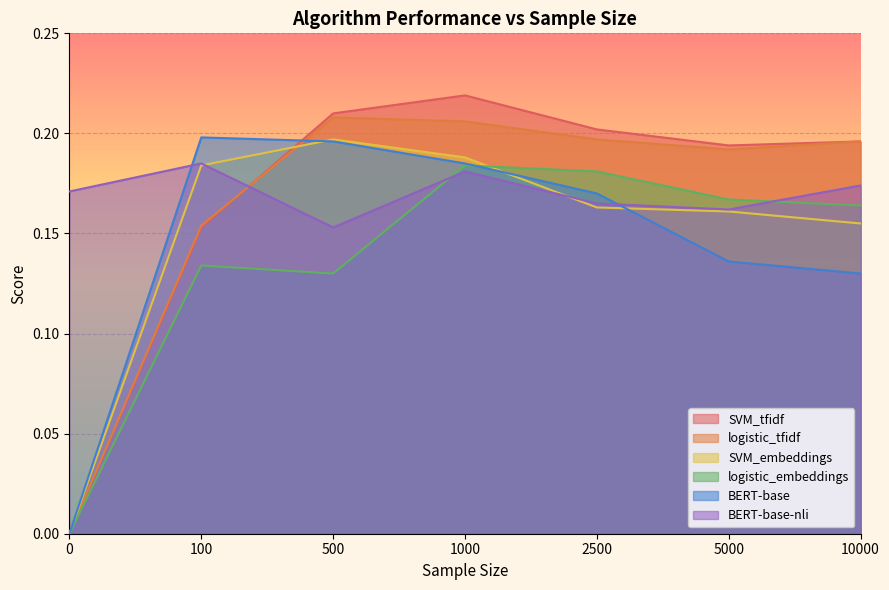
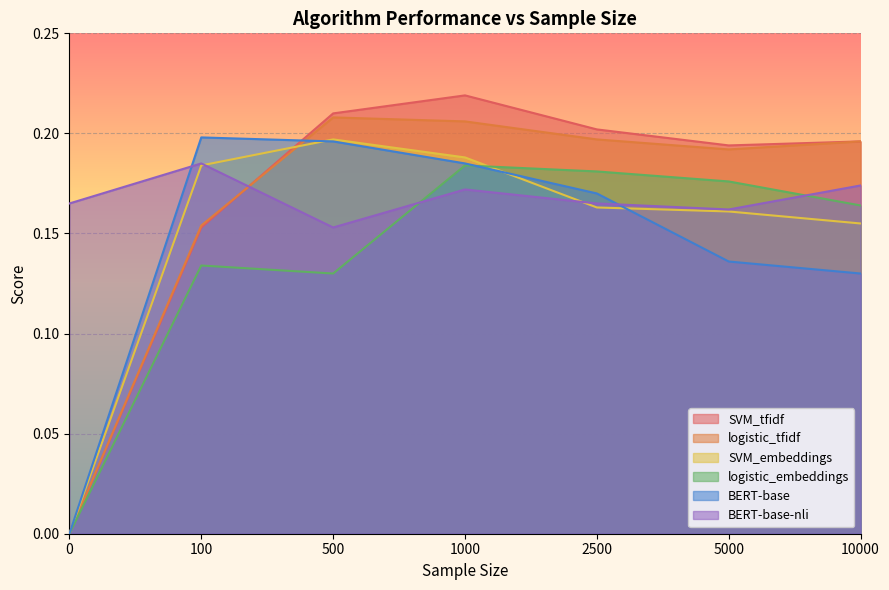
BERT-base-nli, 0: 0.171 -> 0.165
BERT-base-nli, 1000: 0.181 -> 0.172
logistic_embeddings, 5000: 0.167 -> 0.176
